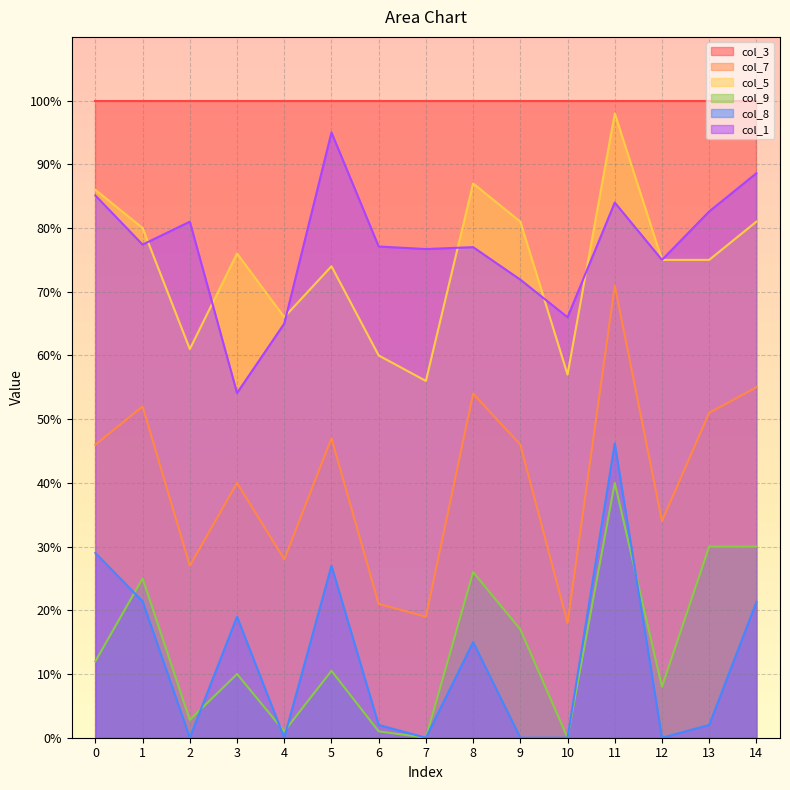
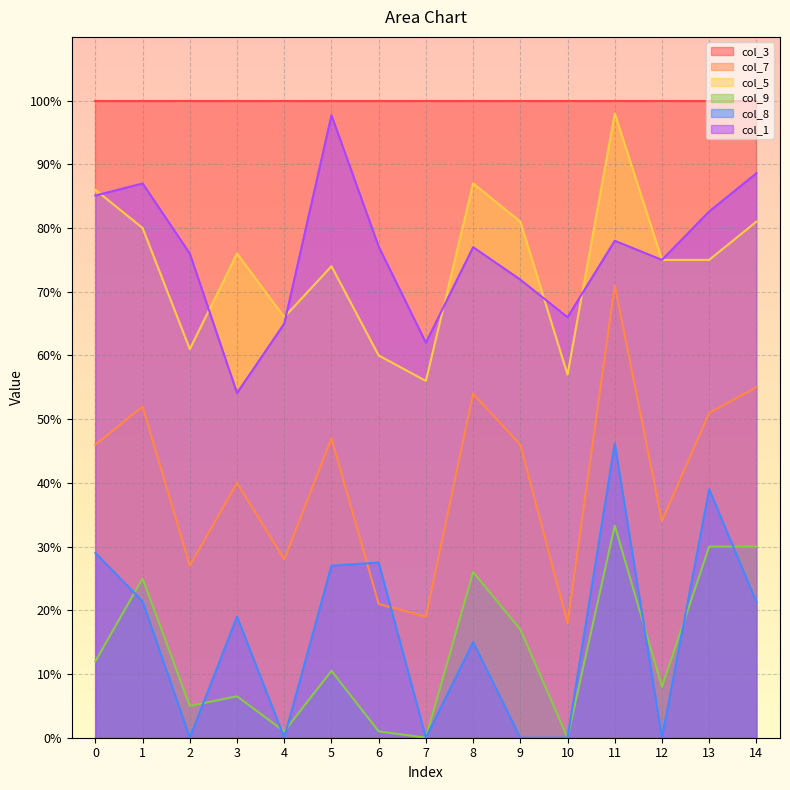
col_1, 1: 77% -> 87%
col_9, 2: 3% -> 5%
col_1, 2: 81% -> 76%
col_9, 3: 10% -> 7%
col_1, 5: 95% -> 98%
col_8, 6: 2% -> 28%
col_1, 7: 77% -> 62%
col_9, 11: 40% -> 33%
col_1, 11: 84% -> 78%
col_8, 13: 2% -> 39%
